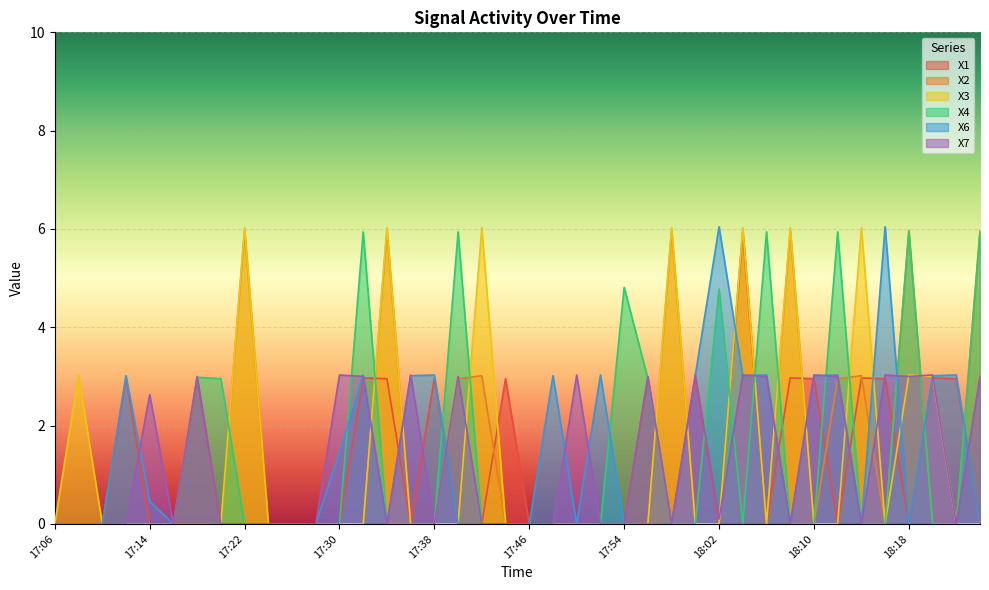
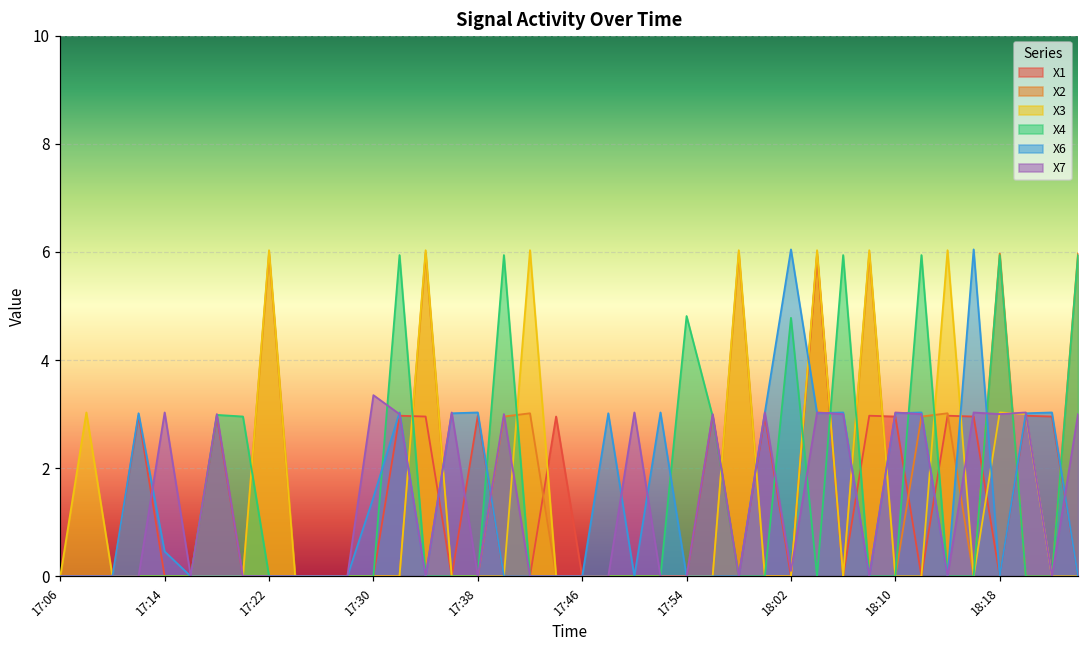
X7, 17:14: 2.6 -> 3.0
X7, 17:30: 3.0 -> 3.4
